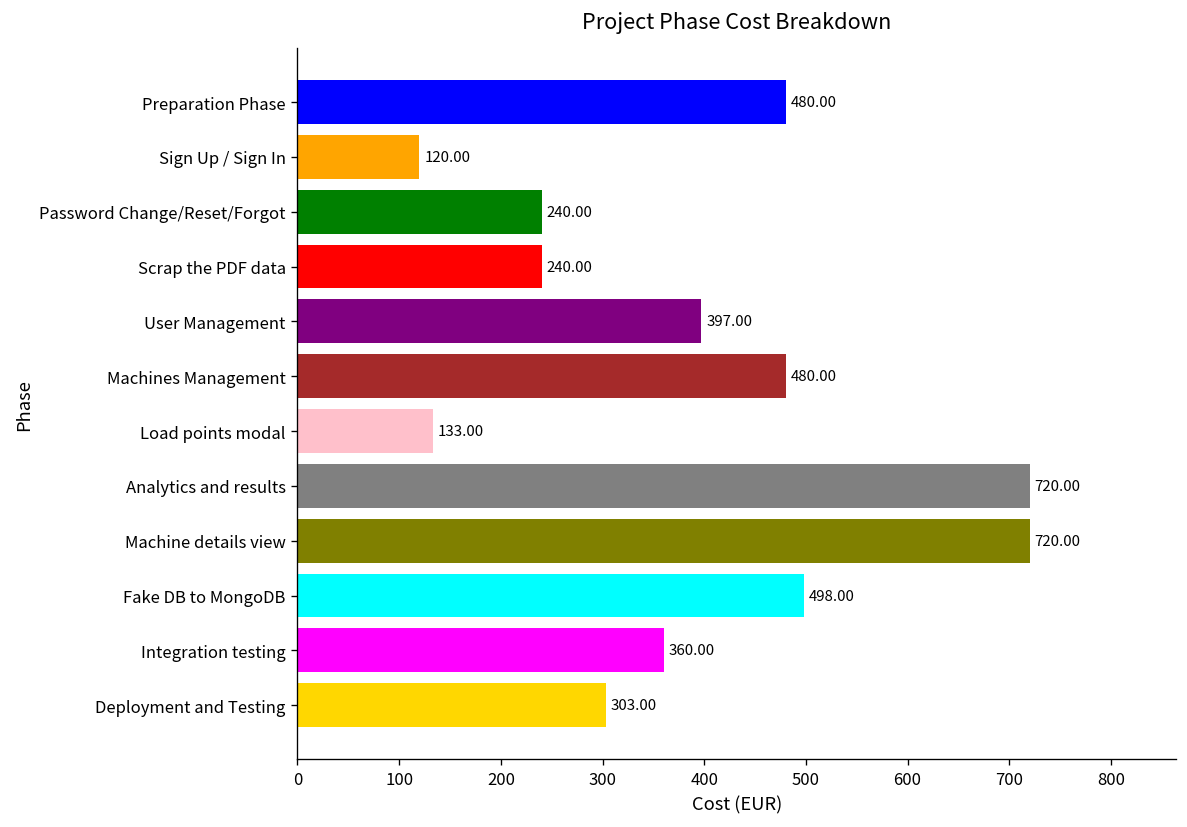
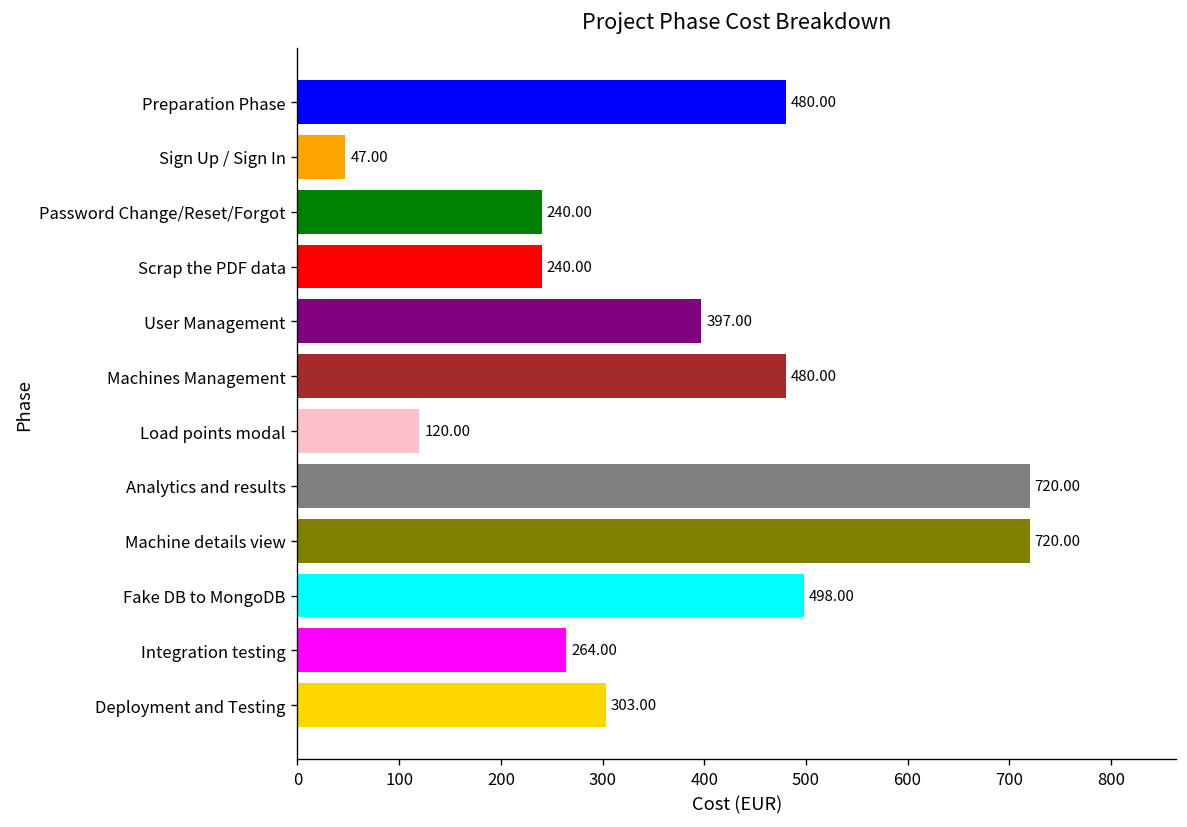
Sign Up / Sign In: 120.00 -> 47.00
Load points modal: 133.00 -> 120.00
Integration testing: 360.00 -> 264.00
